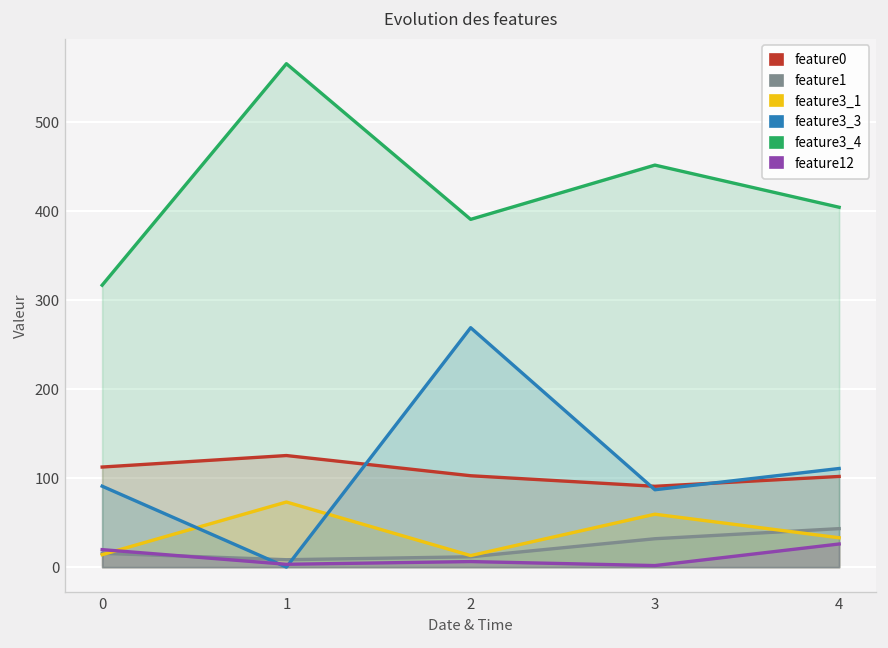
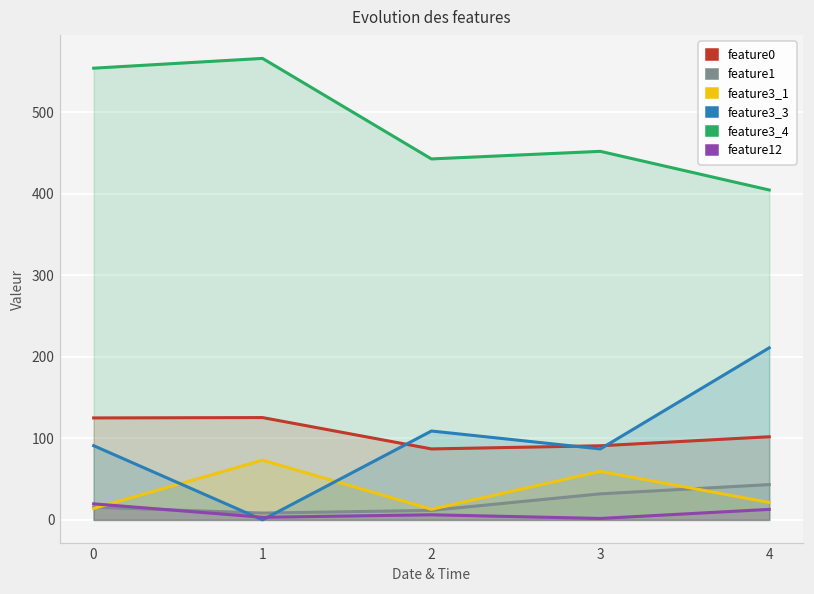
feature0, 0: 110 -> 130
feature3_4, 0: 320 -> 550
feature0, 2: 100 -> 90
feature3_3, 2: 270 -> 110
feature3_4, 2: 390 -> 440
feature3_1, 4: 30 -> 20
feature3_3, 4: 110 -> 210
feature12, 4: 30 -> 10
